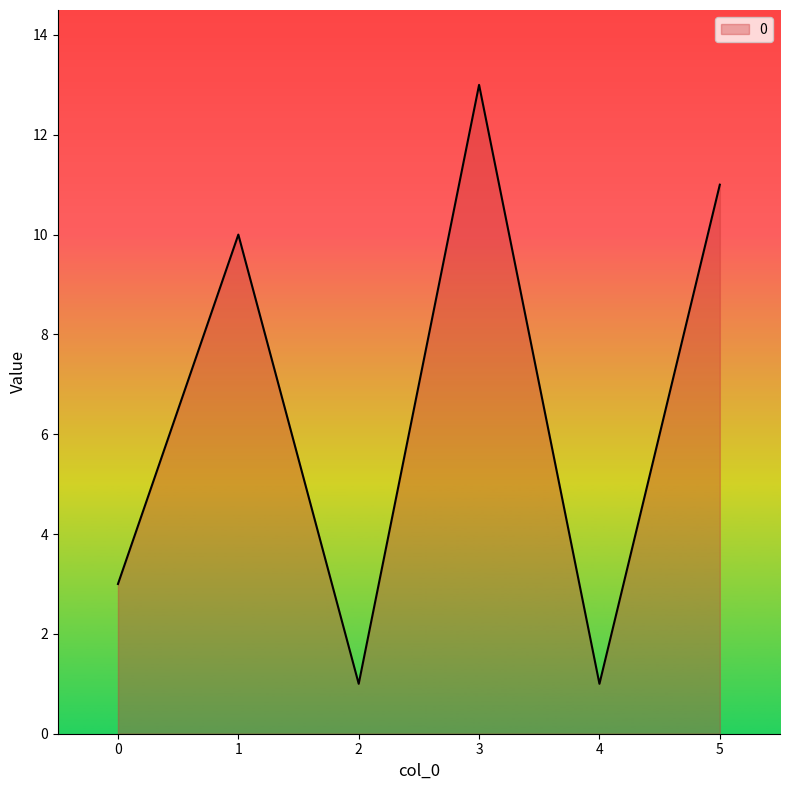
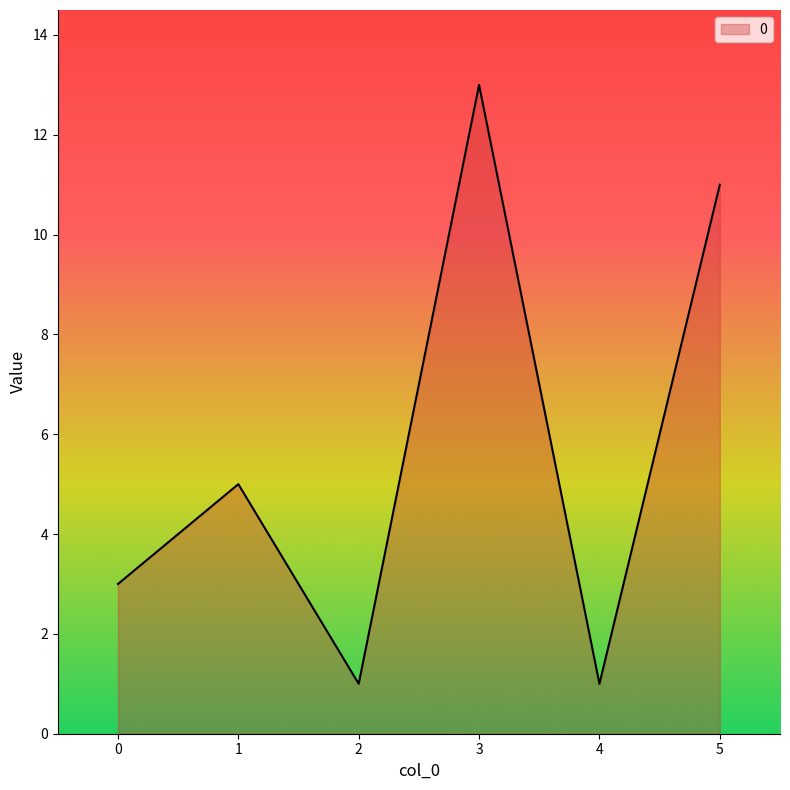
1: 10 -> 5
